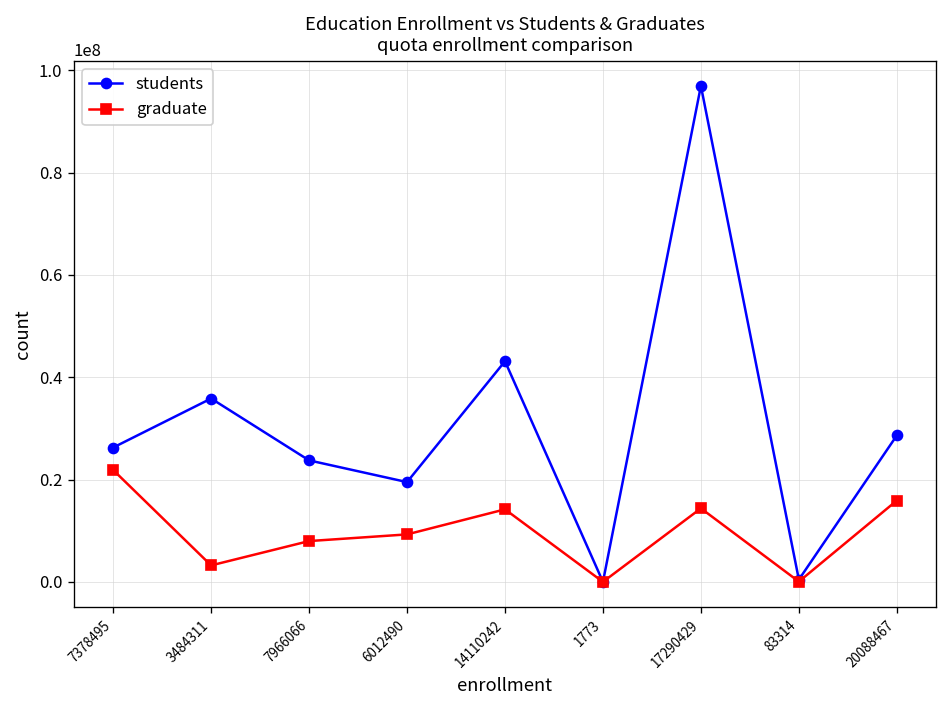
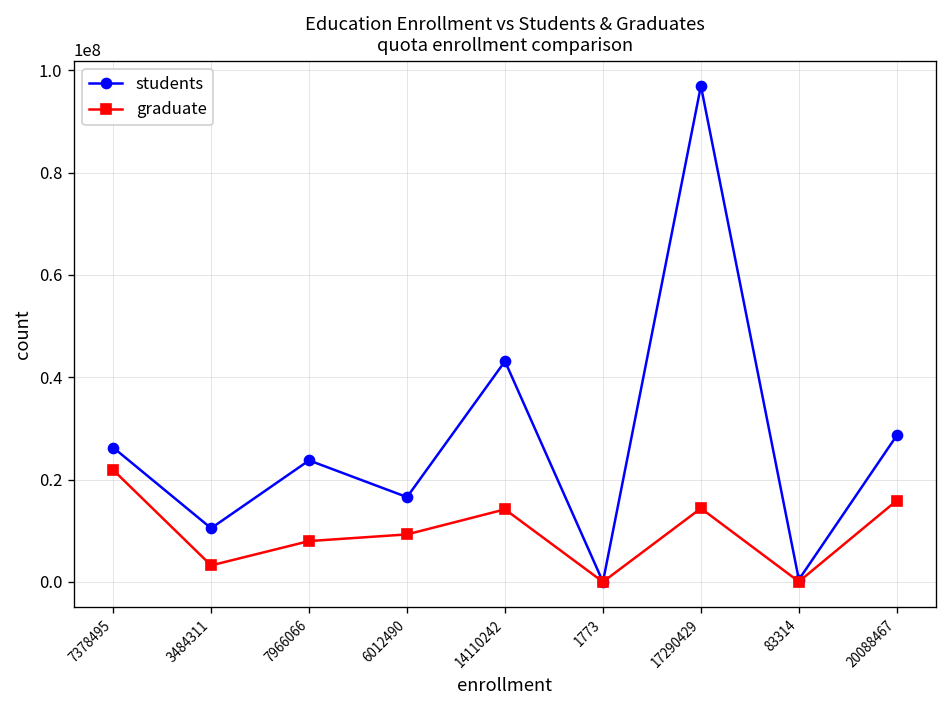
students, 3484311: 36000000 -> 10000000
students, 6012490: 20000000 -> 17000000
